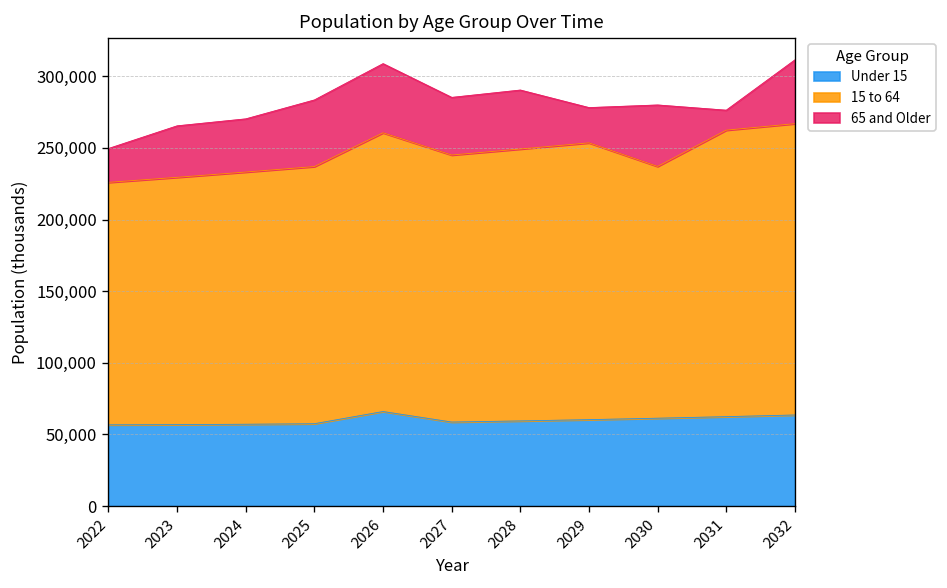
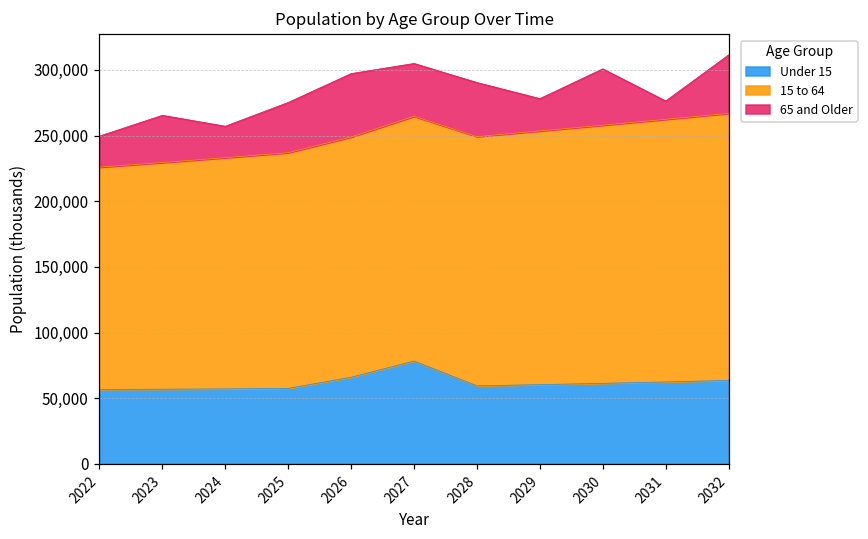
65 and Older, 2024: 37,000 -> 24,000
65 and Older, 2025: 46,000 -> 38,000
15 to 64, 2026: 195,000 -> 183,000
Under 15, 2027: 59,000 -> 78,000
15 to 64, 2030: 176,000 -> 197,000
